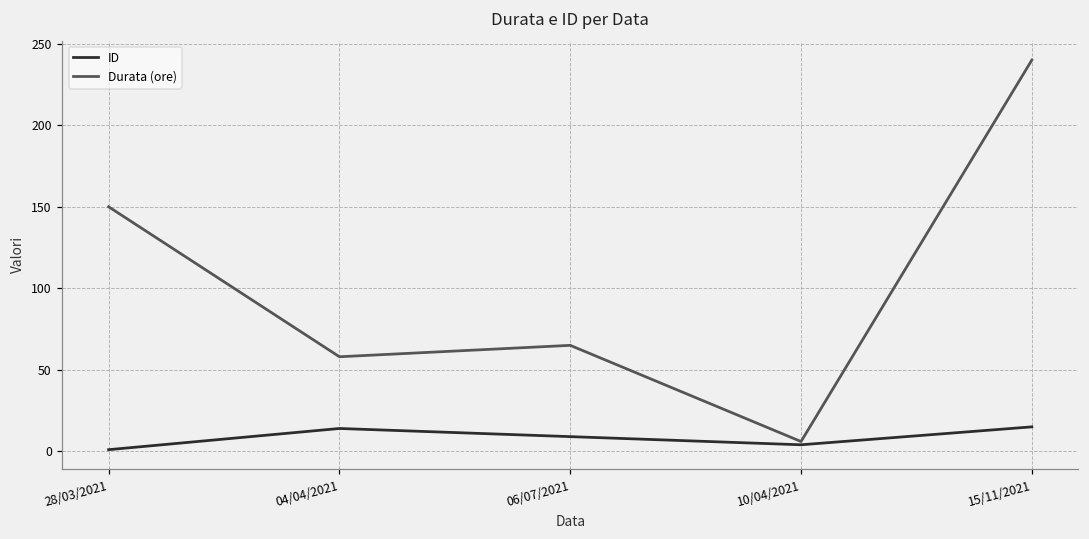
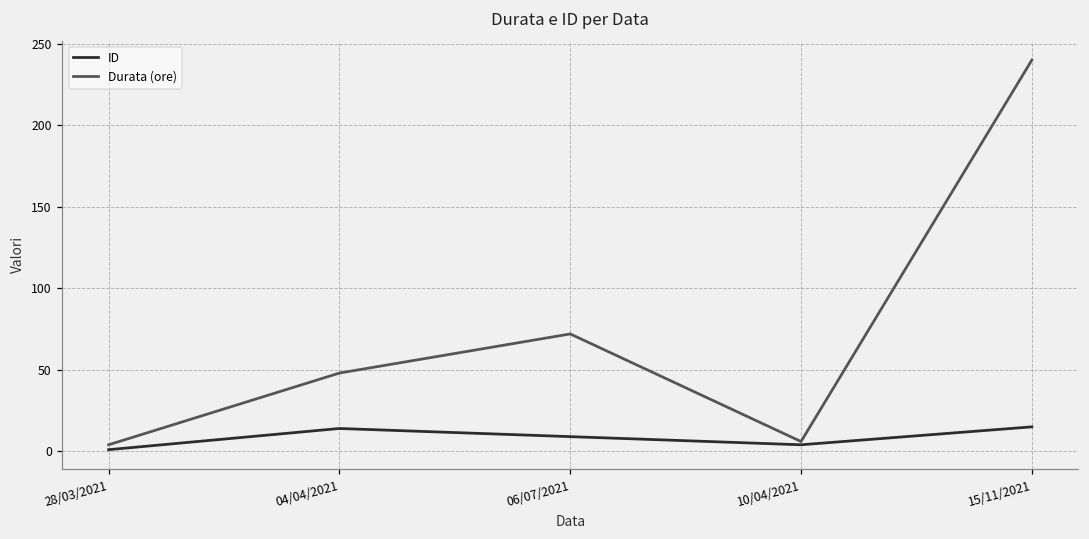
Durata (ore), 28/03/2021: 150 -> 4
Durata (ore), 04/04/2021: 58 -> 48
Durata (ore), 06/07/2021: 65 -> 72
